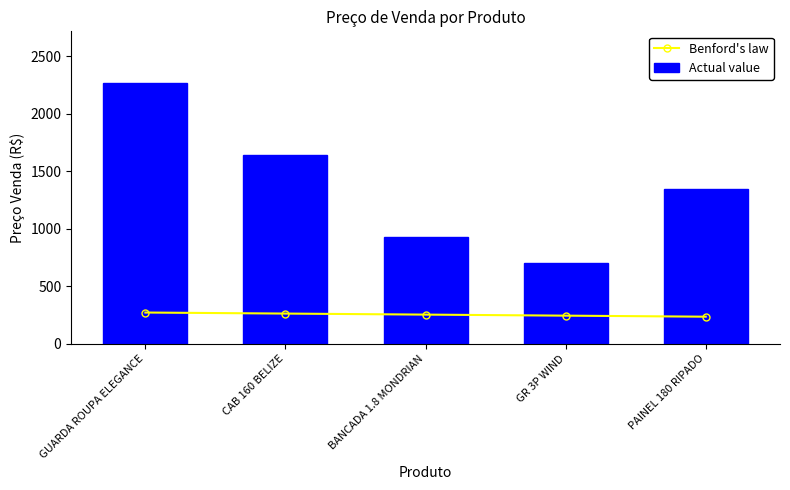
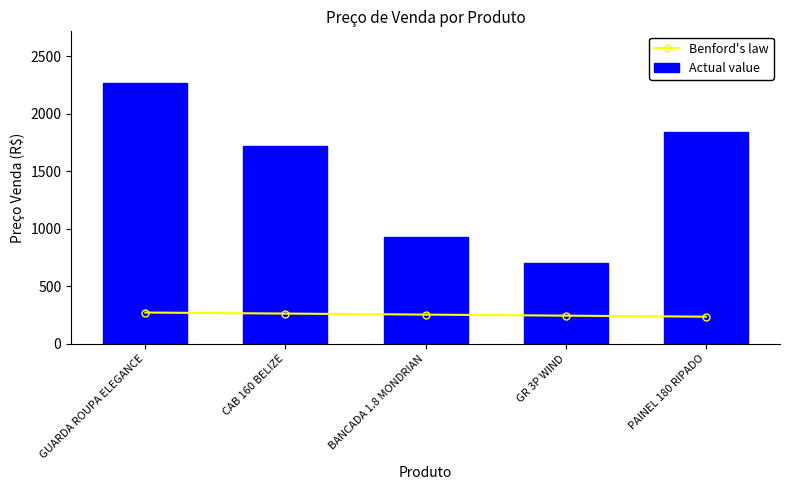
Actual value, CAB 160 BELIZE: 1640 -> 1720
Actual value, PAINEL 180 RIPADO: 1340 -> 1840
